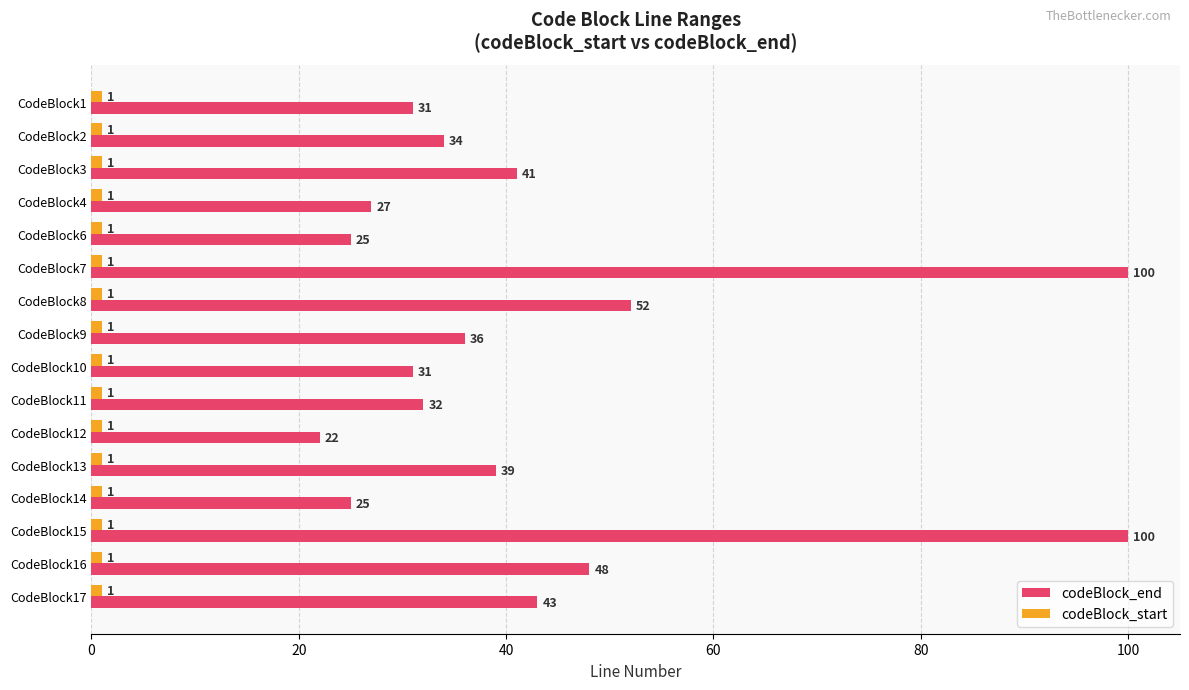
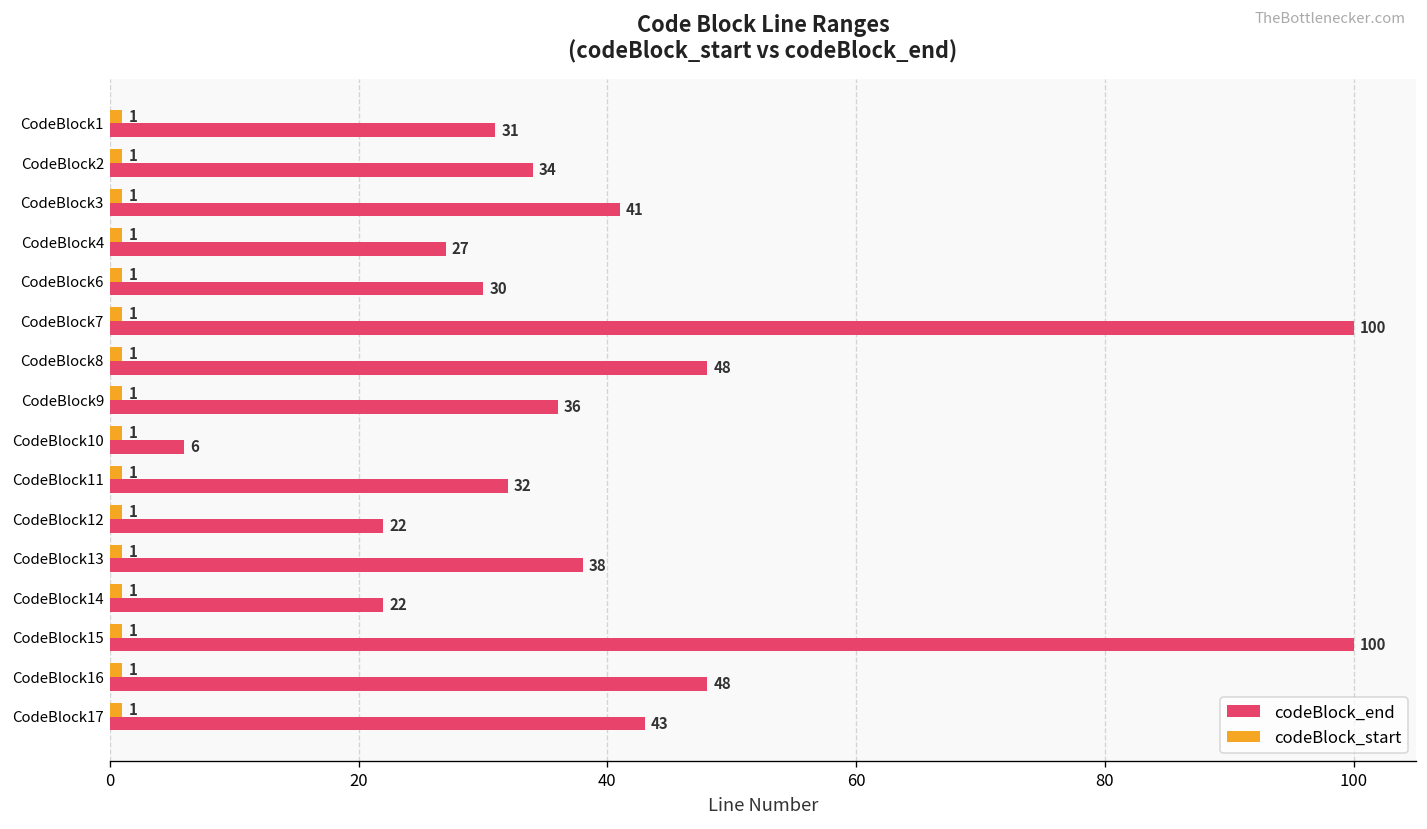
codeBlock_end, CodeBlock6: 25 -> 30
codeBlock_end, CodeBlock8: 52 -> 48
codeBlock_end, CodeBlock10: 31 -> 6
codeBlock_end, CodeBlock13: 39 -> 38
codeBlock_end, CodeBlock14: 25 -> 22
